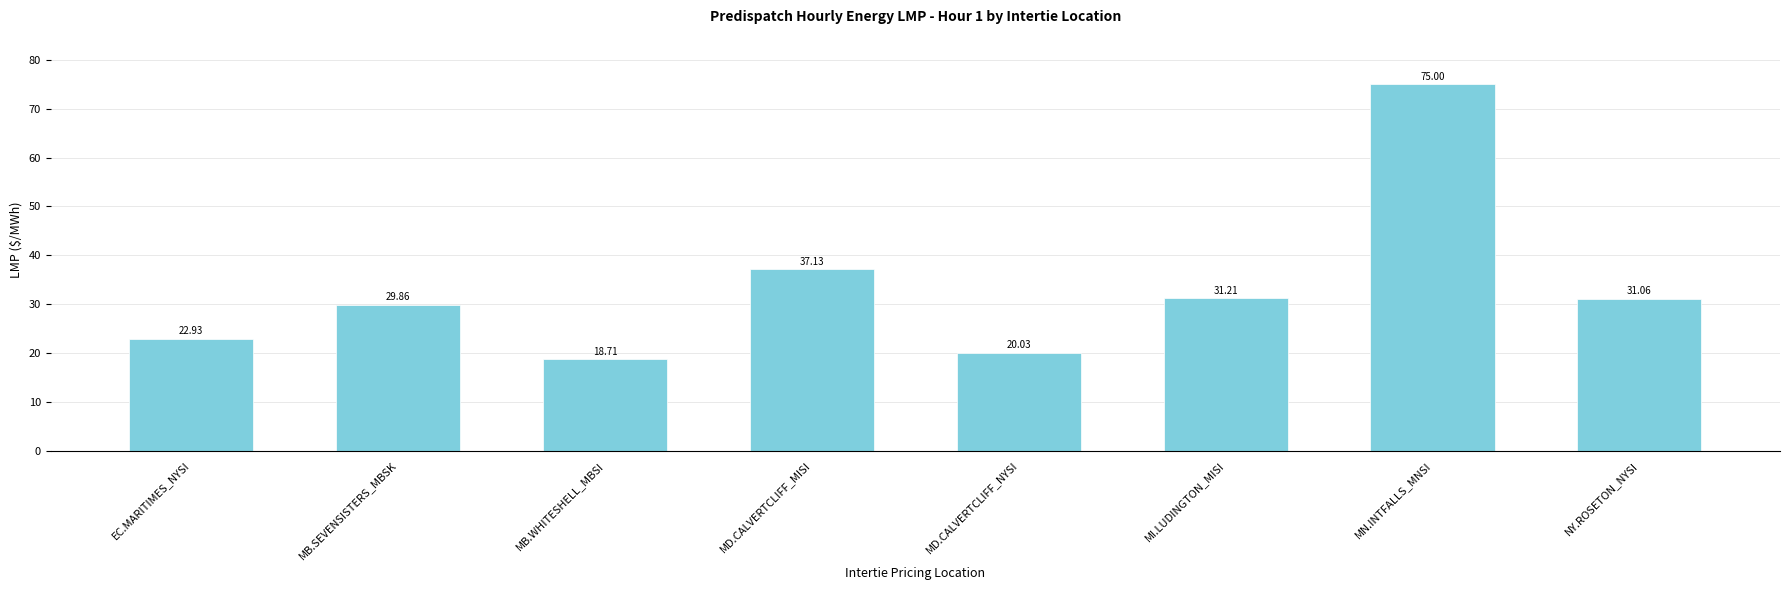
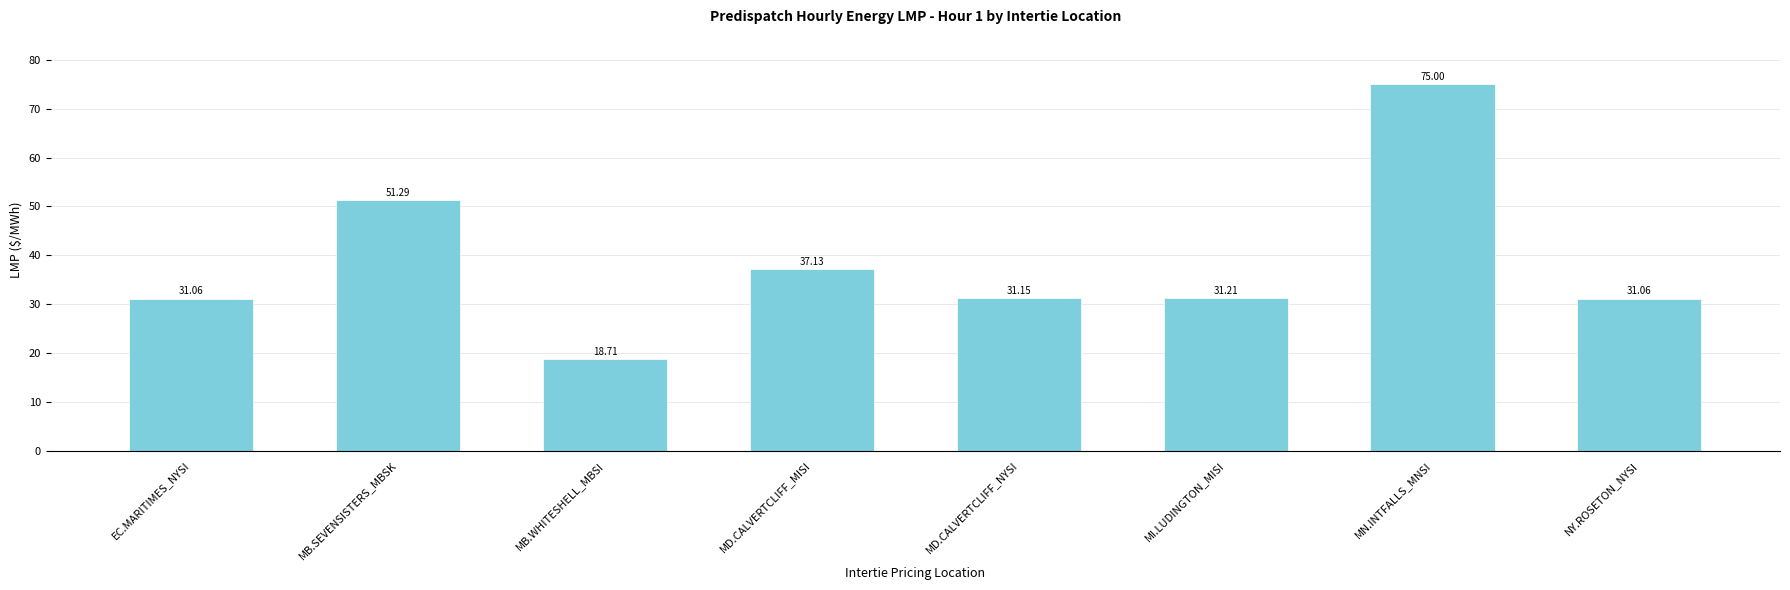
EC.MARITIMES_NYSI: 22.93 -> 31.06
MB.SEVENSISTERS_MBSK: 29.86 -> 51.29
MD.CALVERTCLIFF_NYSI: 20.03 -> 31.15
